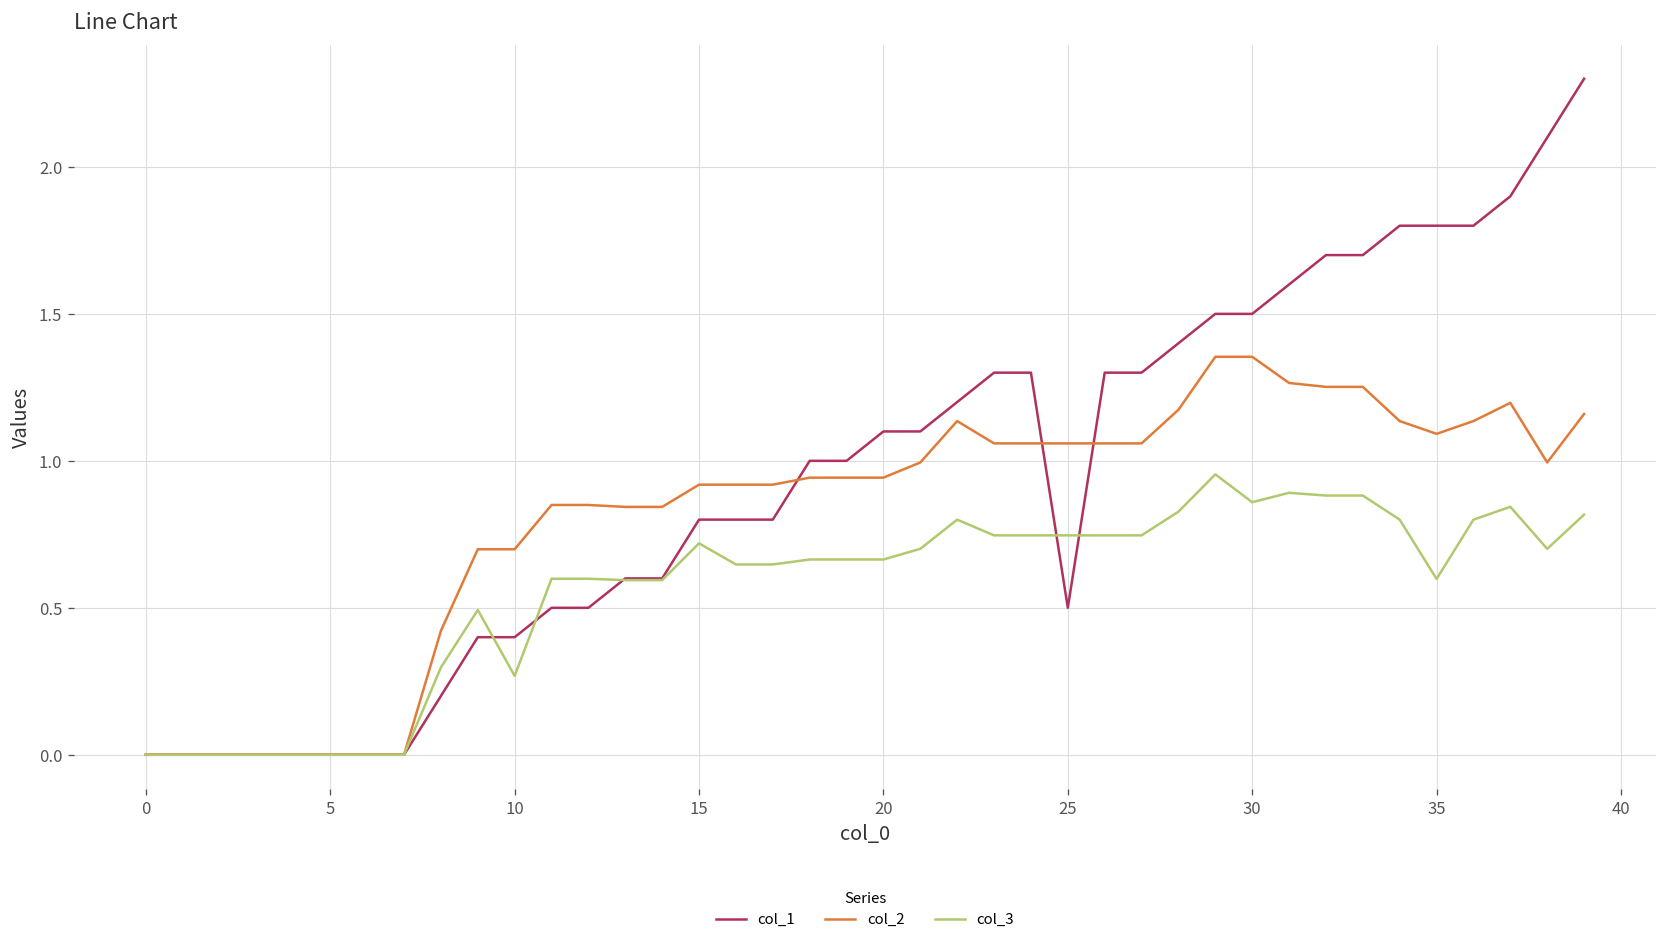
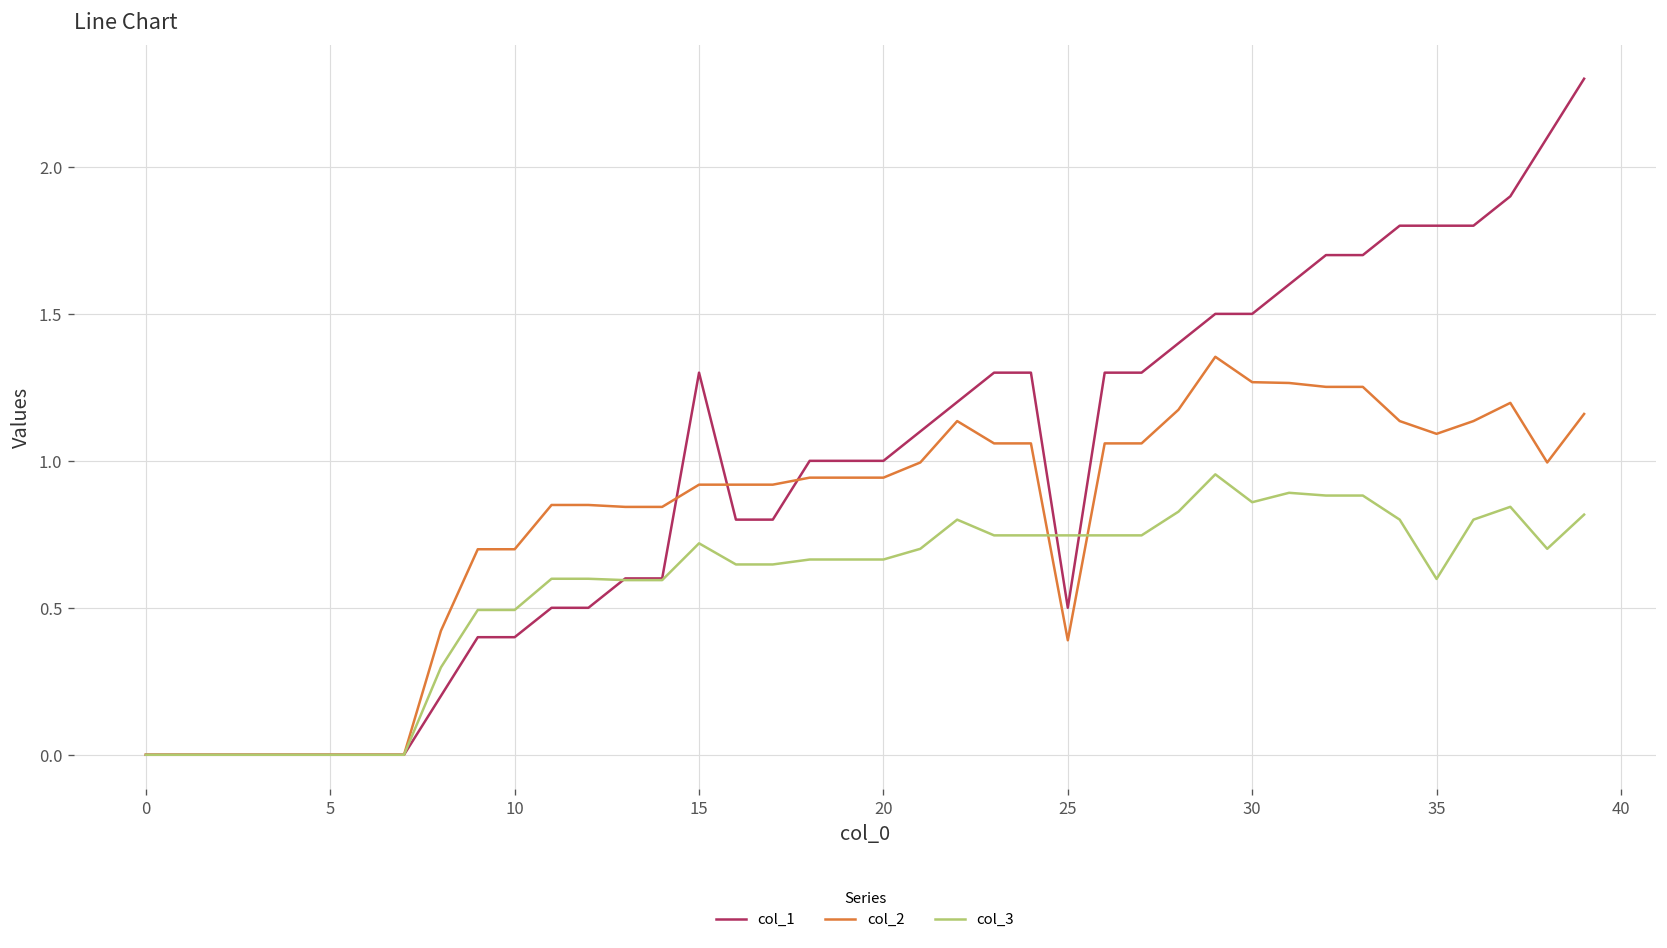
col_3, 10: 0.27 -> 0.49
col_1, 15: 0.8 -> 1.3
col_1, 20: 1.1 -> 1.0
col_2, 25: 1.06 -> 0.39
col_2, 30: 1.35 -> 1.27
